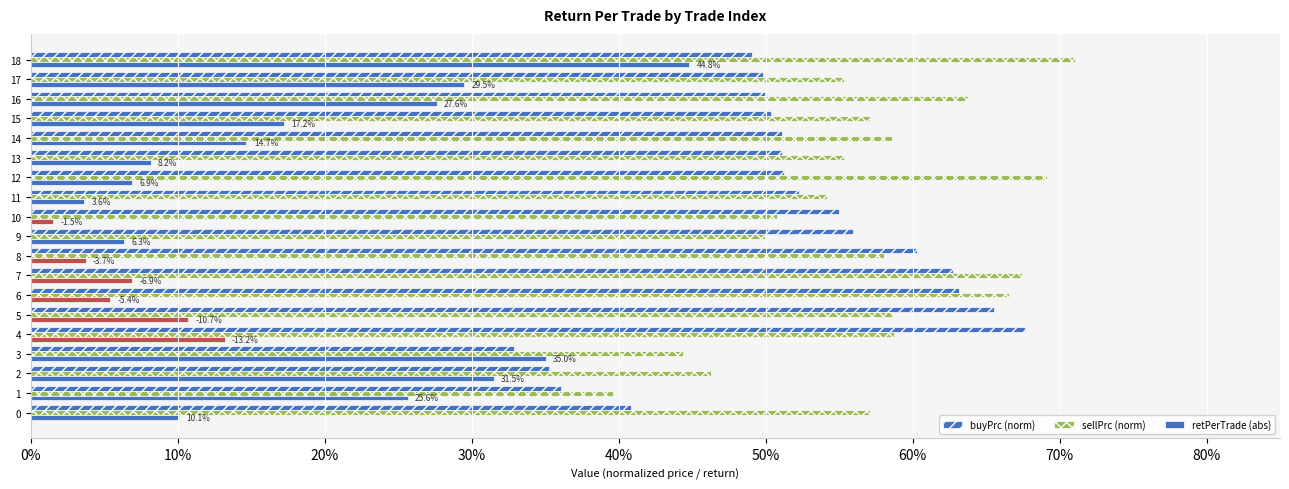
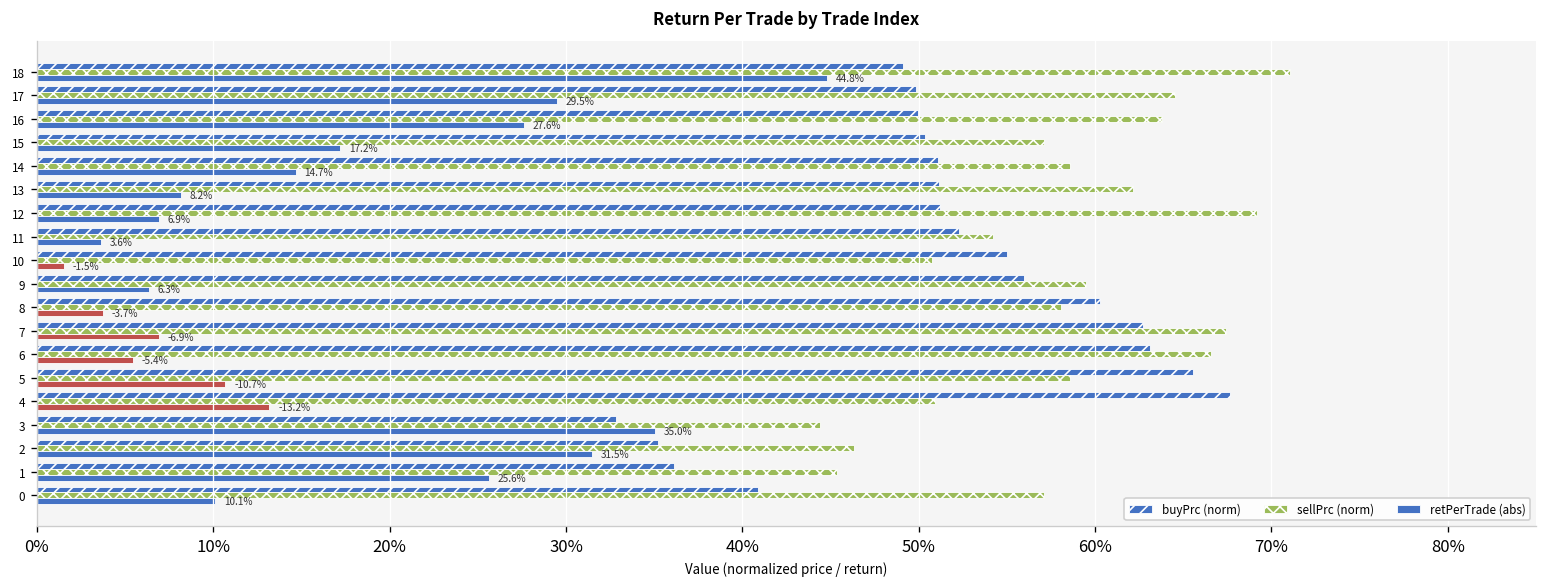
sellPrc (norm), 17: 55.3% -> 64.5%
sellPrc (norm), 13: 55.3% -> 62.1%
sellPrc (norm), 9: 49.9% -> 59.5%
sellPrc (norm), 4: 58.7% -> 50.9%
sellPrc (norm), 1: 39.6% -> 45.4%
